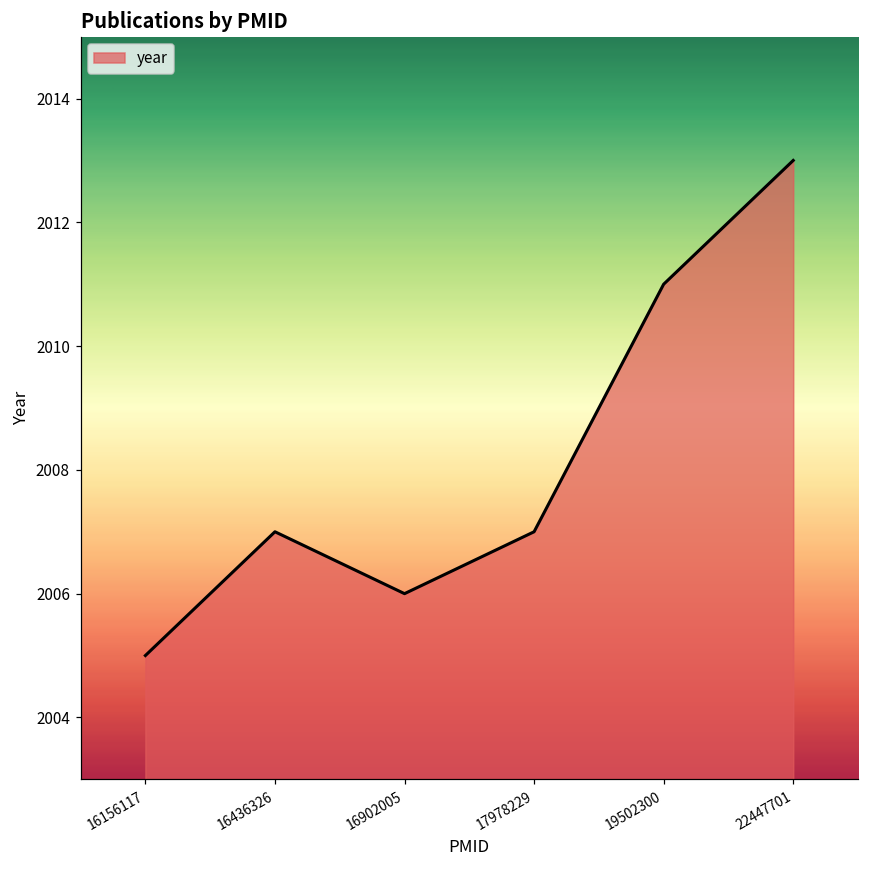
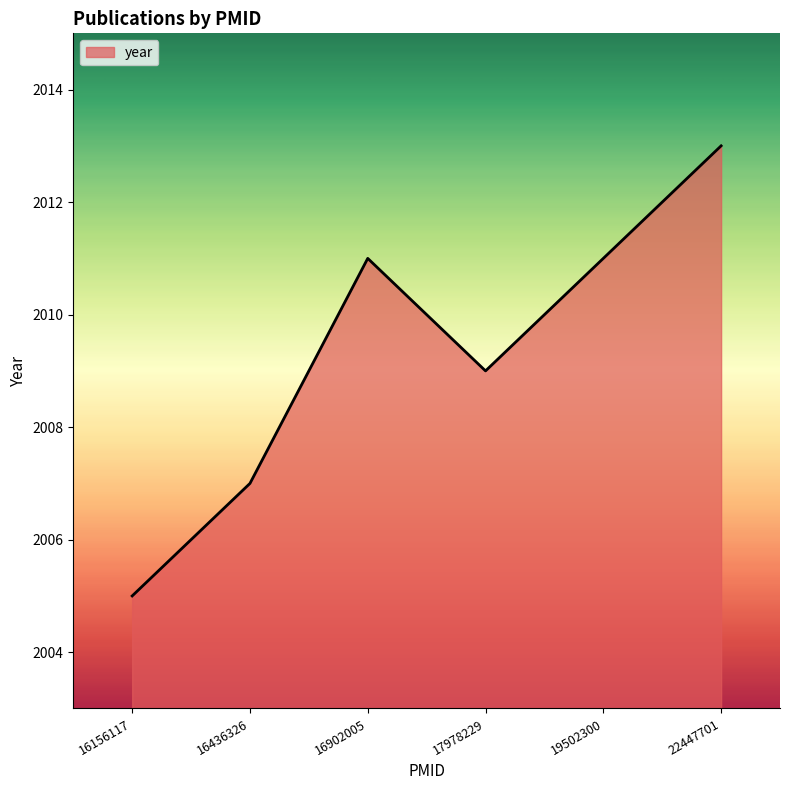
16902005: 2006 -> 2011
17978229: 2007 -> 2009
